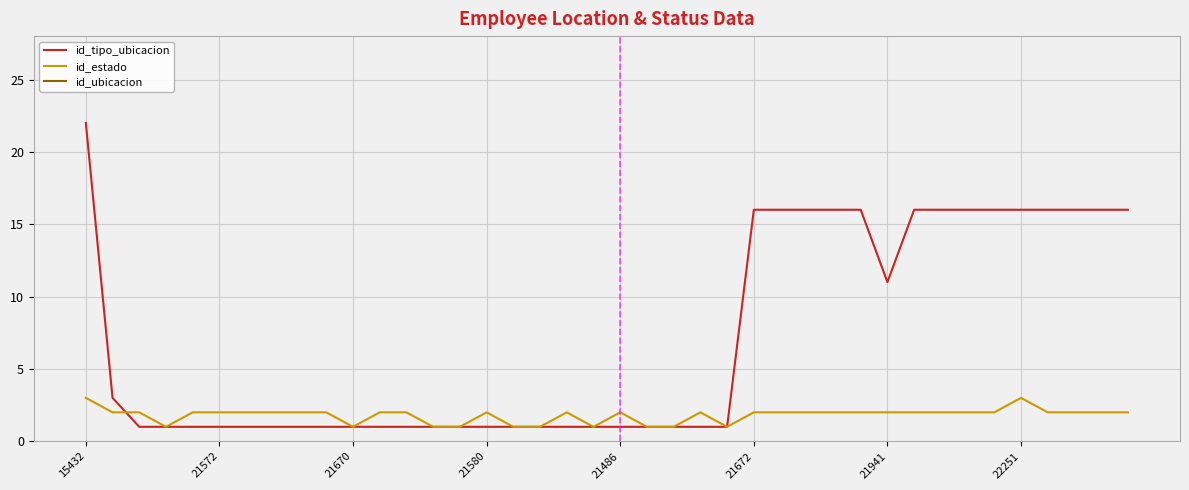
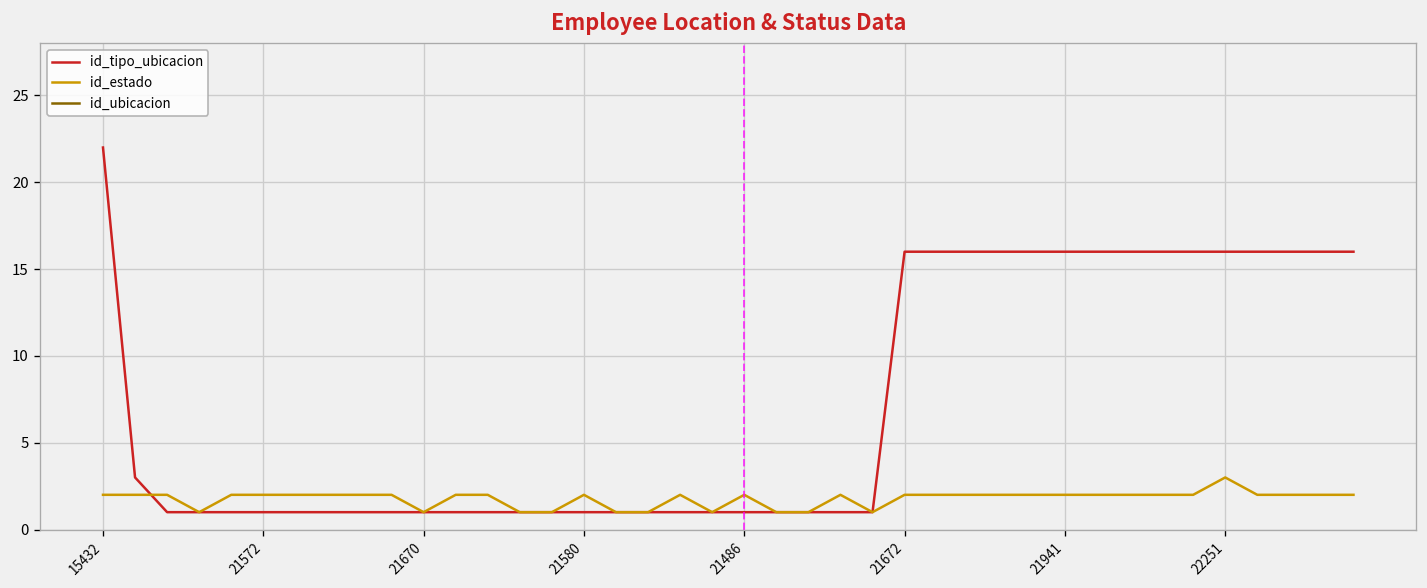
id_estado, 15432: 3 -> 2
id_tipo_ubicacion, 21941: 11 -> 16
